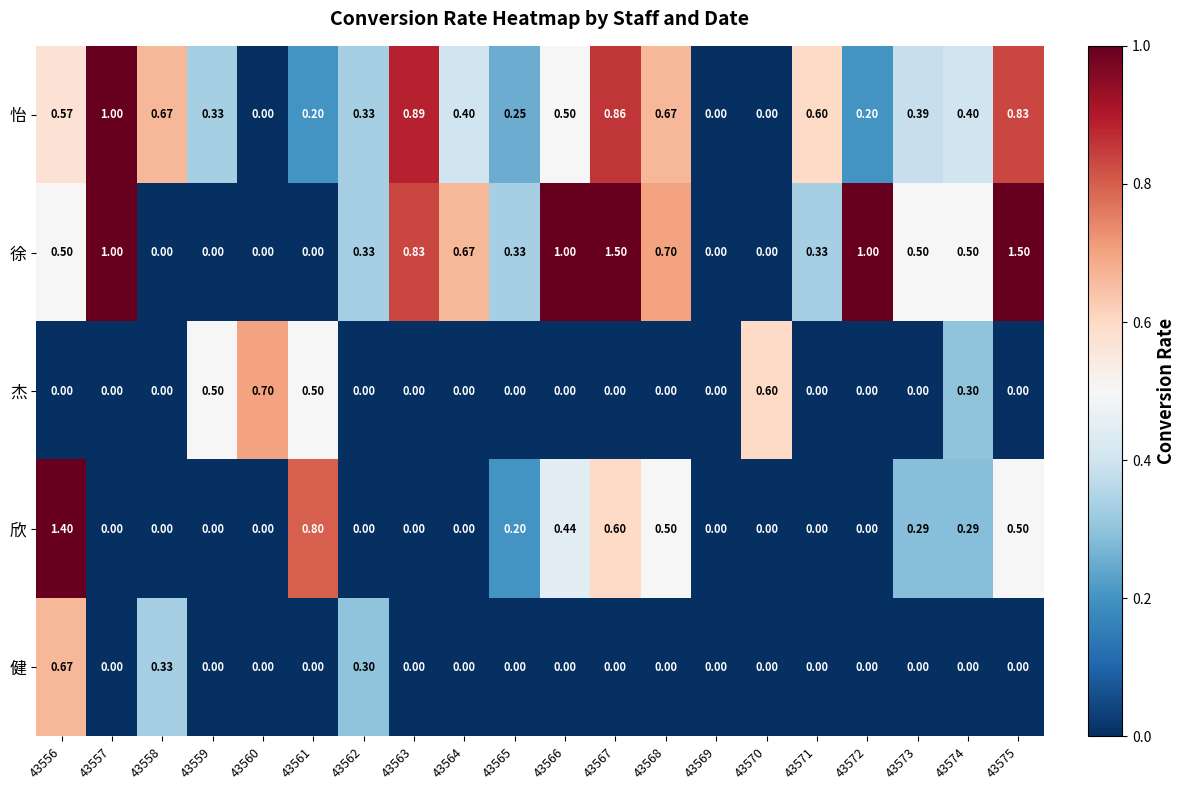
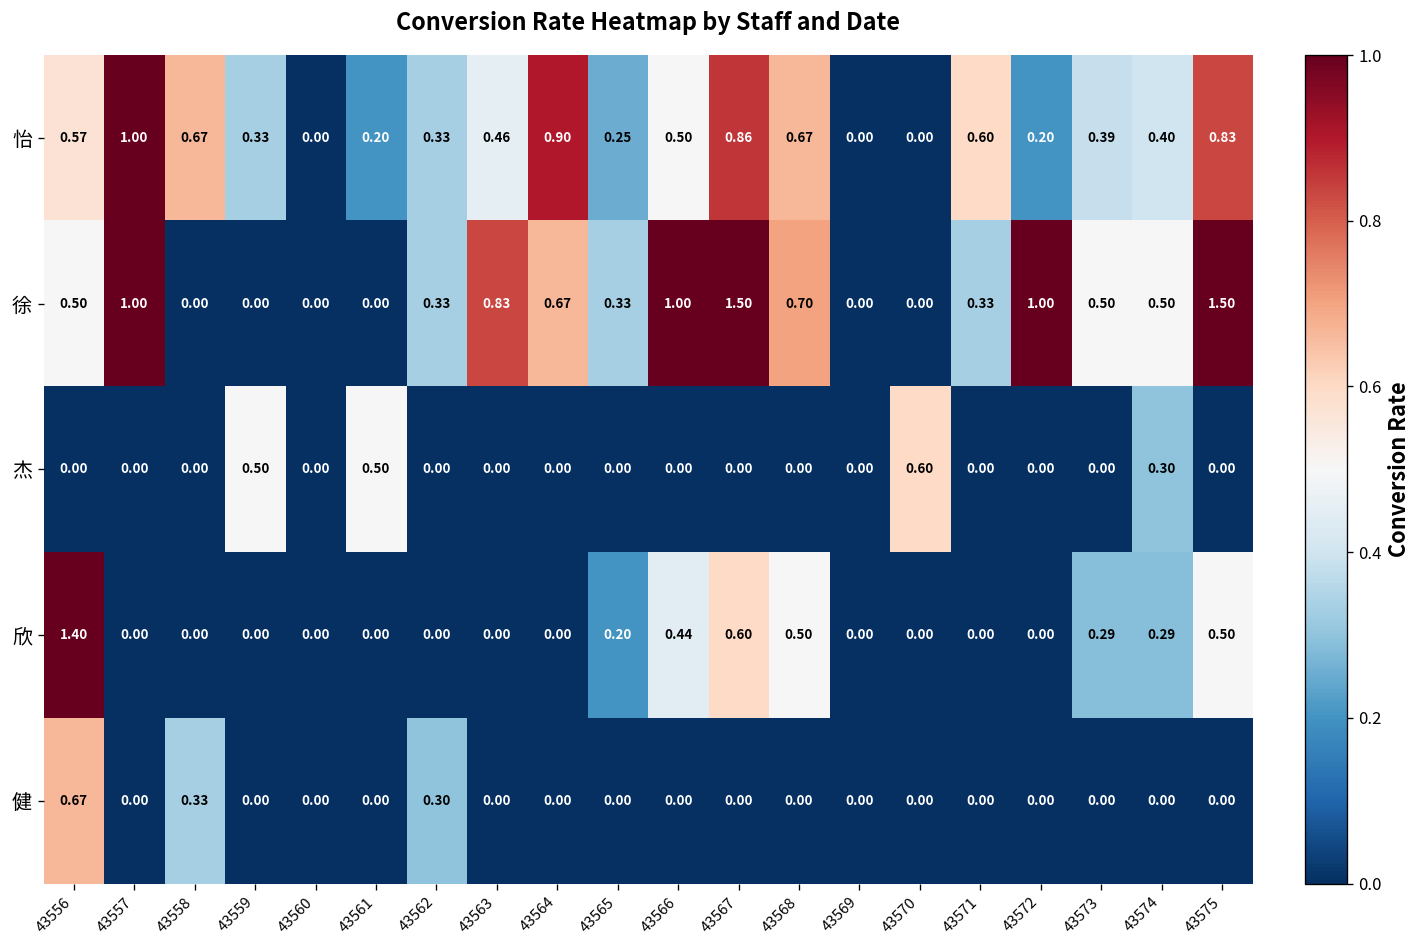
怡, 43563: 0.89 -> 0.46
怡, 43564: 0.40 -> 0.90
杰, 43560: 0.70 -> 0.00
欣, 43561: 0.80 -> 0.00
